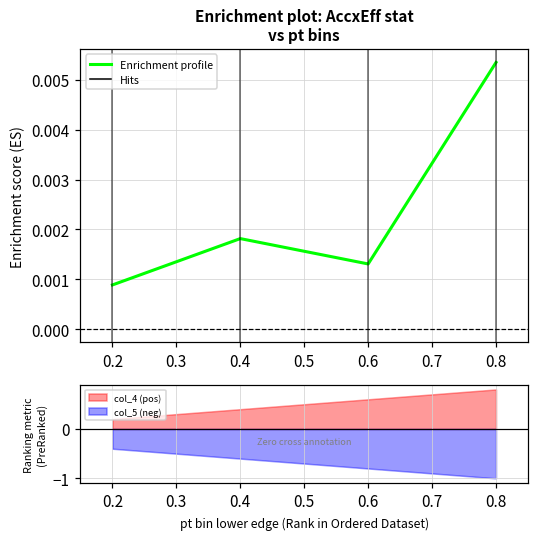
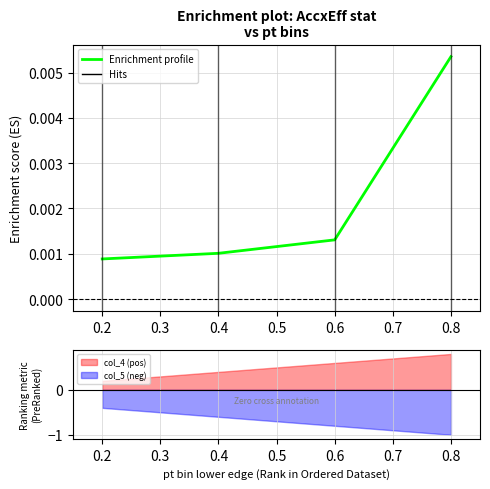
Enrichment plot: AccxEff stat vs pt bins, 0.4: 0.0018 -> 0.0010
